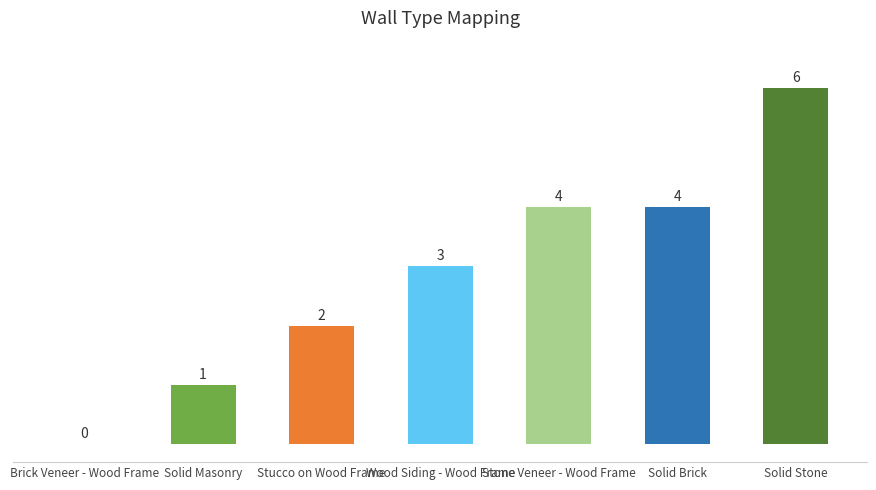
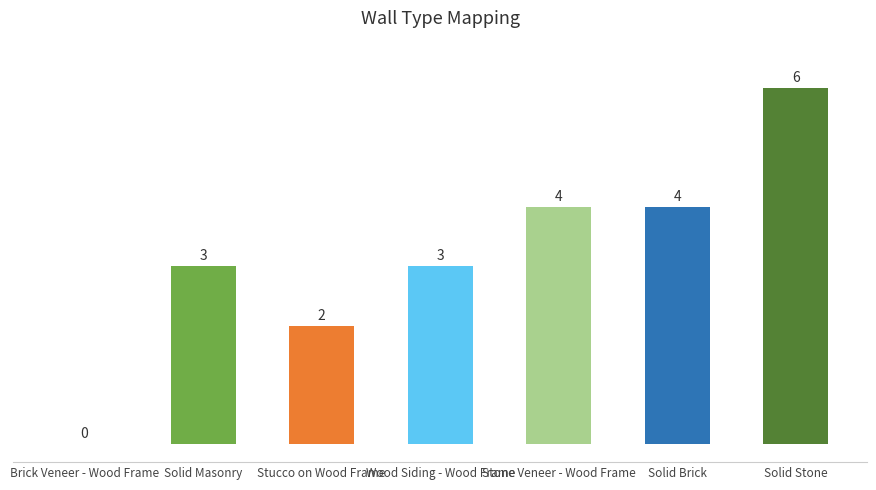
Solid Masonry: 1 -> 3
